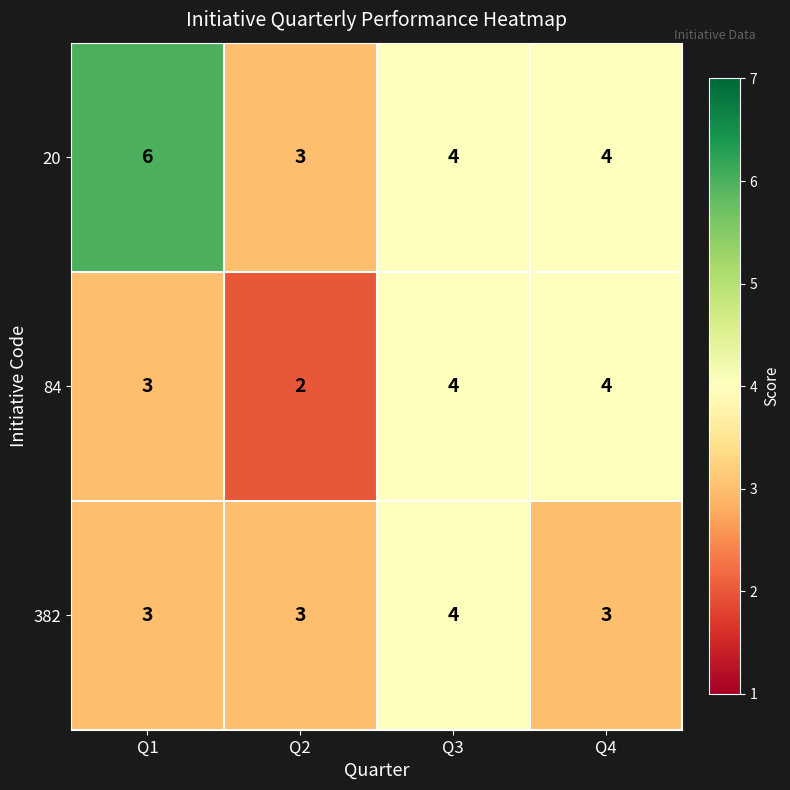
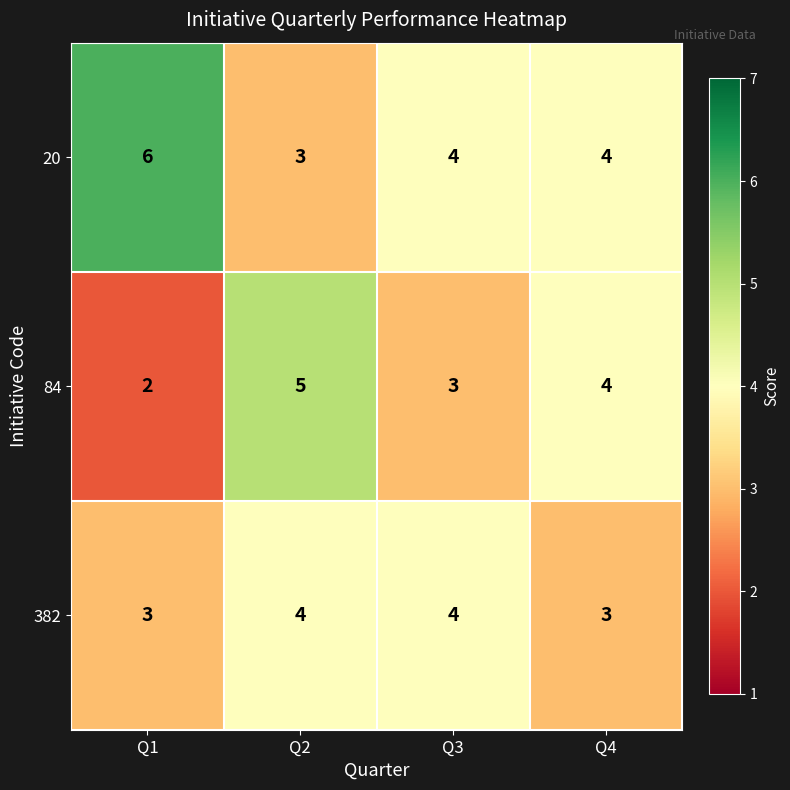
84, Q1: 3 -> 2
84, Q2: 2 -> 5
84, Q3: 4 -> 3
382, Q2: 3 -> 4
